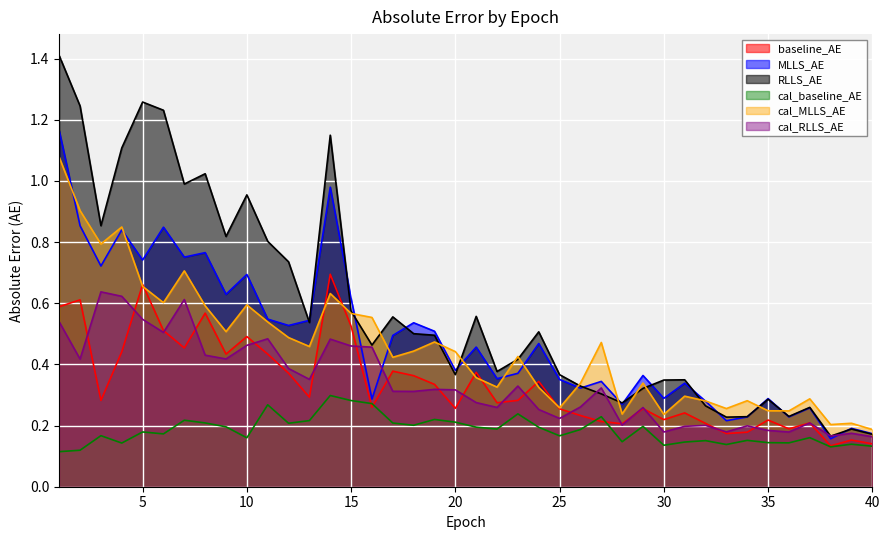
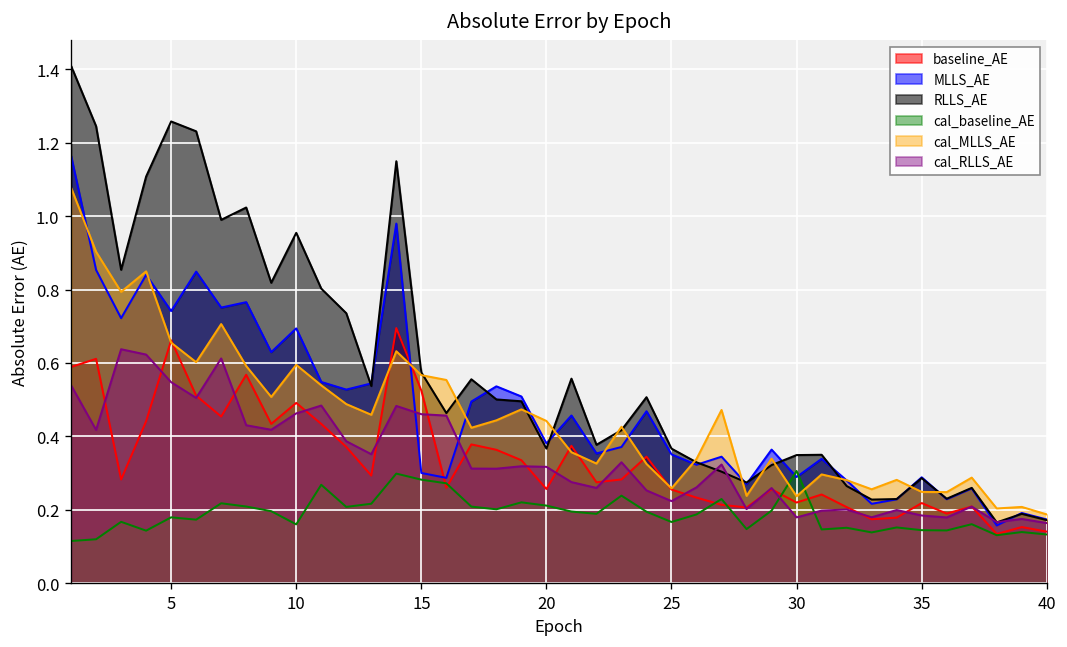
MLLS_AE, 15: 0.62 -> 0.30
cal_baseline_AE, 30: 0.14 -> 0.31
